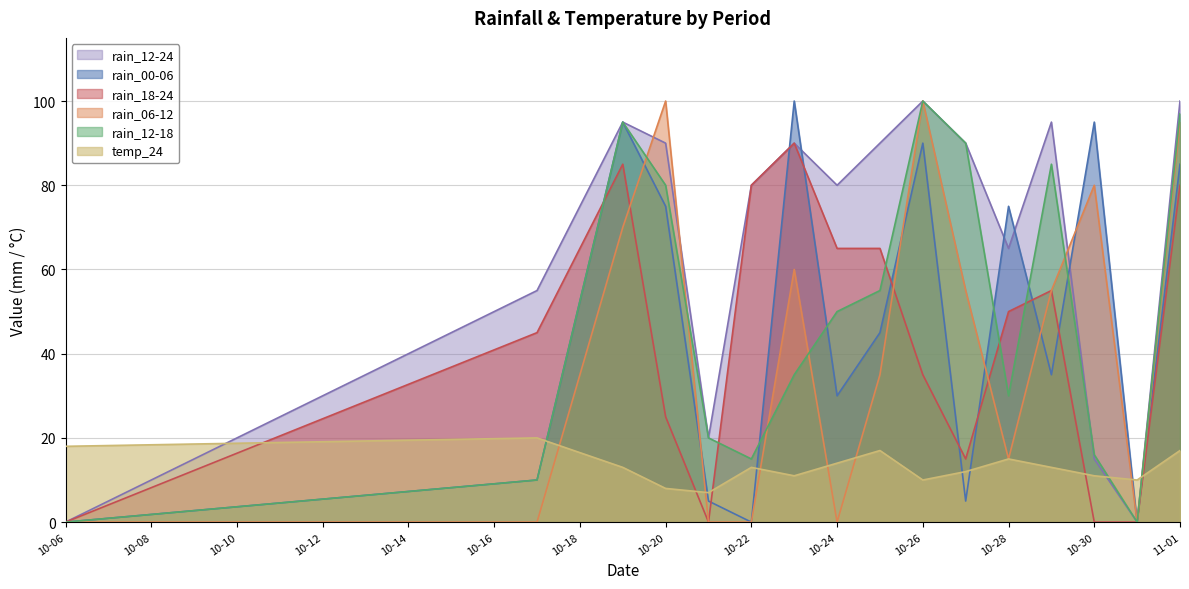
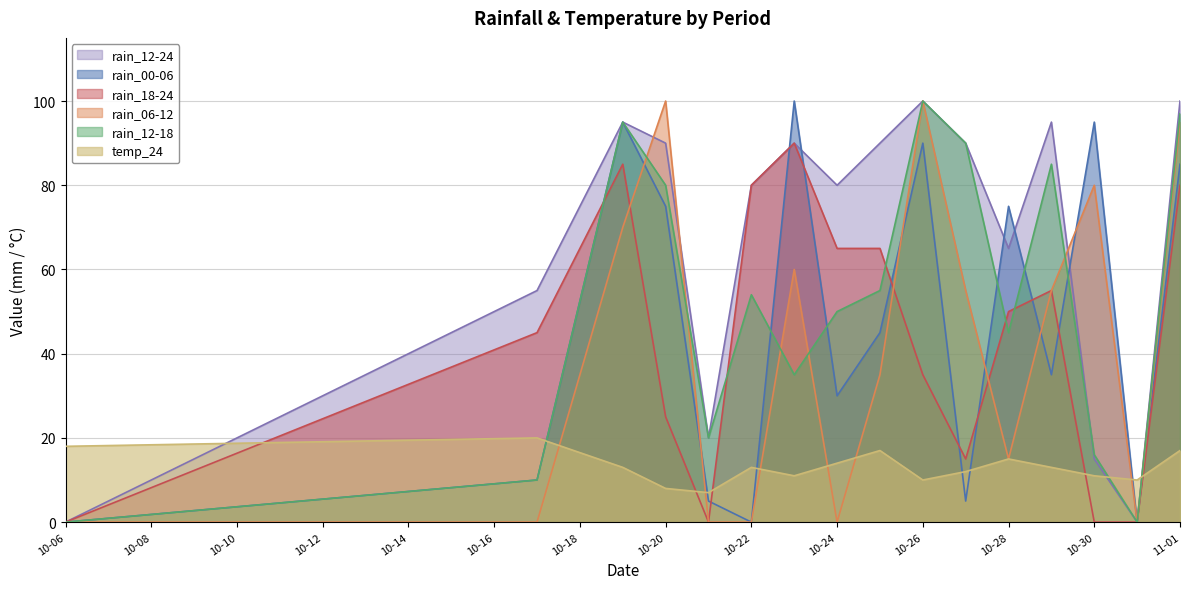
rain_12-18, 10-22: 15 -> 54
rain_12-18, 10-28: 30 -> 45
